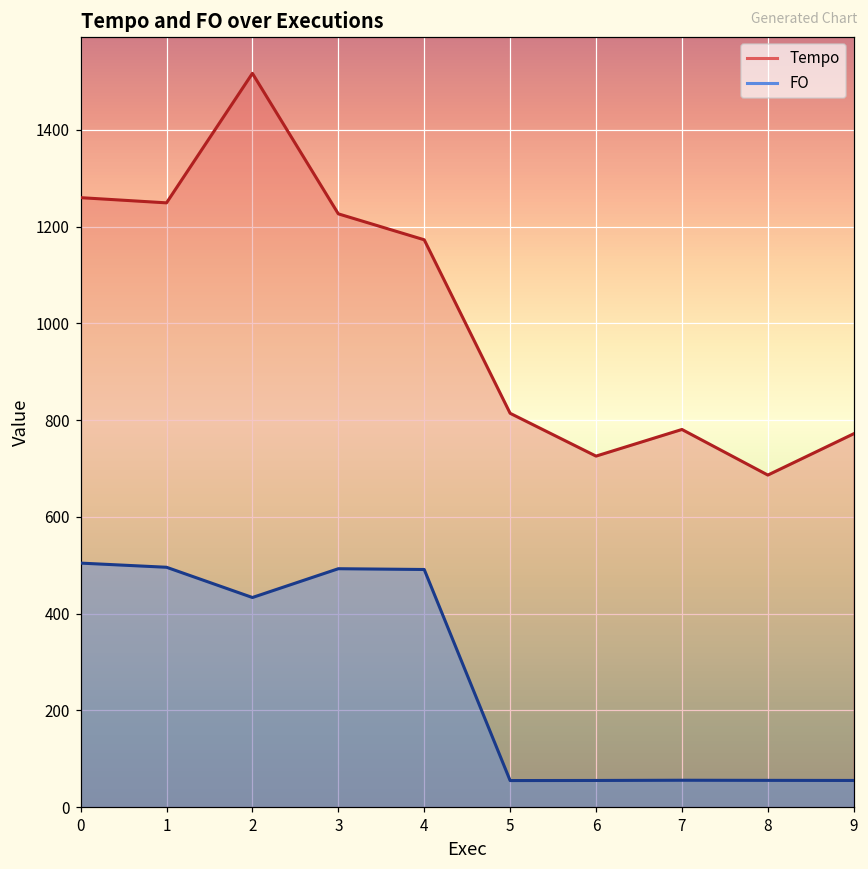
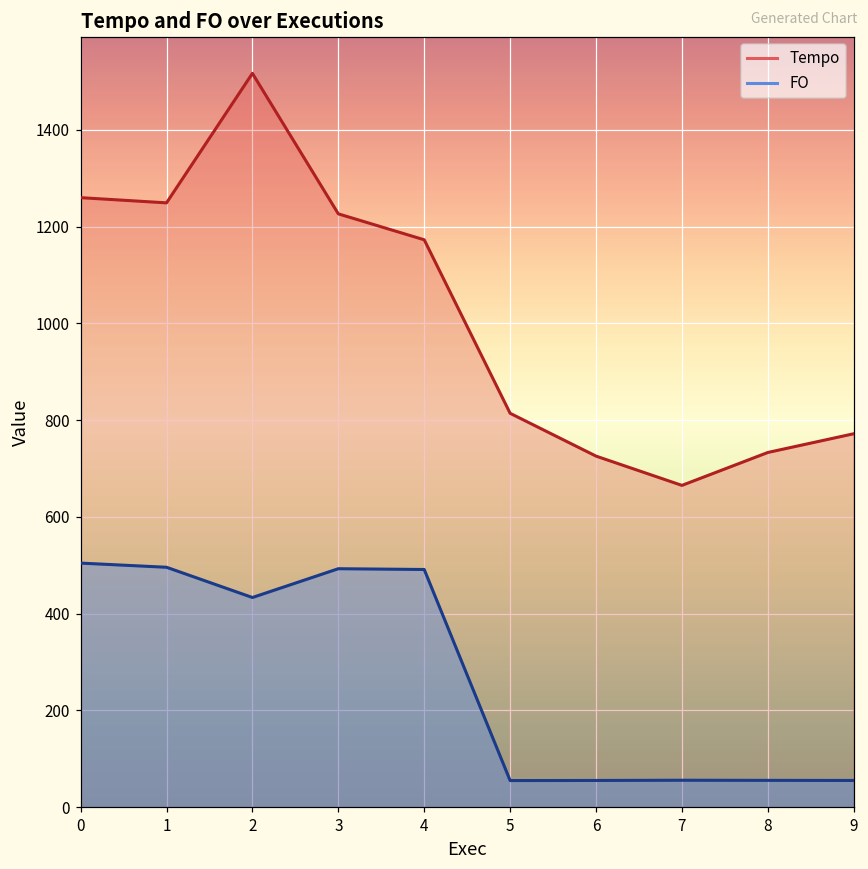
Tempo, 7: 780 -> 660
Tempo, 8: 690 -> 730
